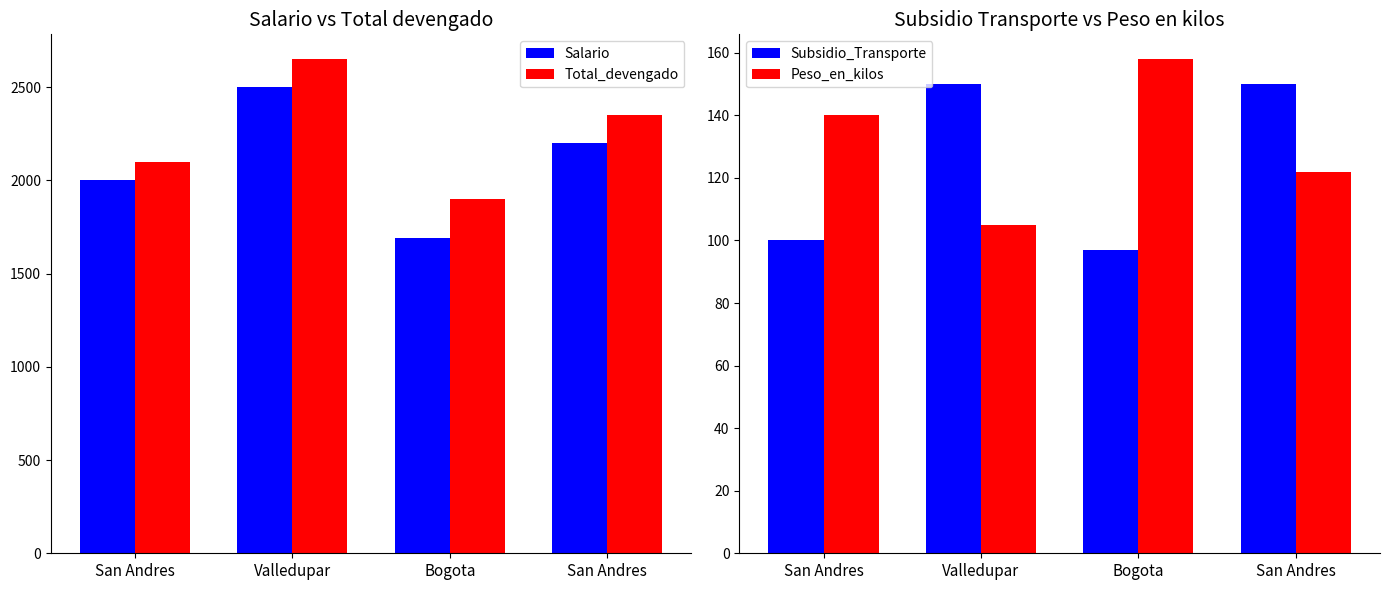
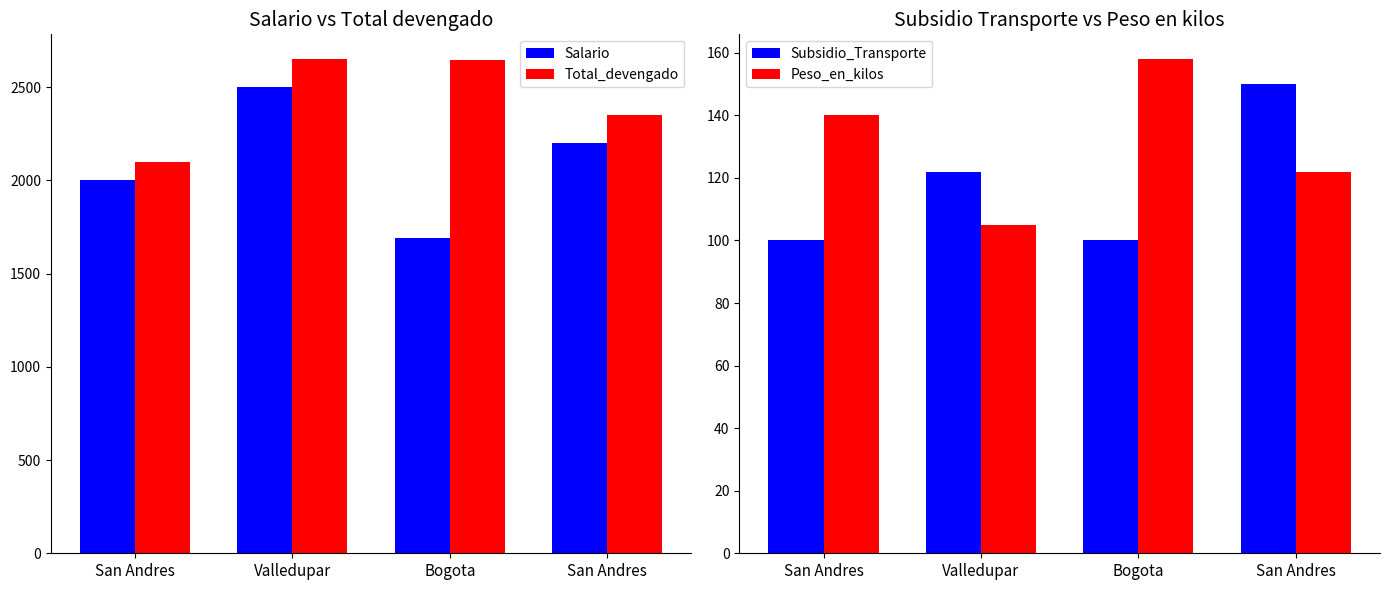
Salario vs Total devengado, Total_devengado, Bogota: 1900 -> 2640
Subsidio Transporte vs Peso en kilos, Subsidio_Transporte, Valledupar: 150 -> 122
Subsidio Transporte vs Peso en kilos, Subsidio_Transporte, Bogota: 97 -> 100
